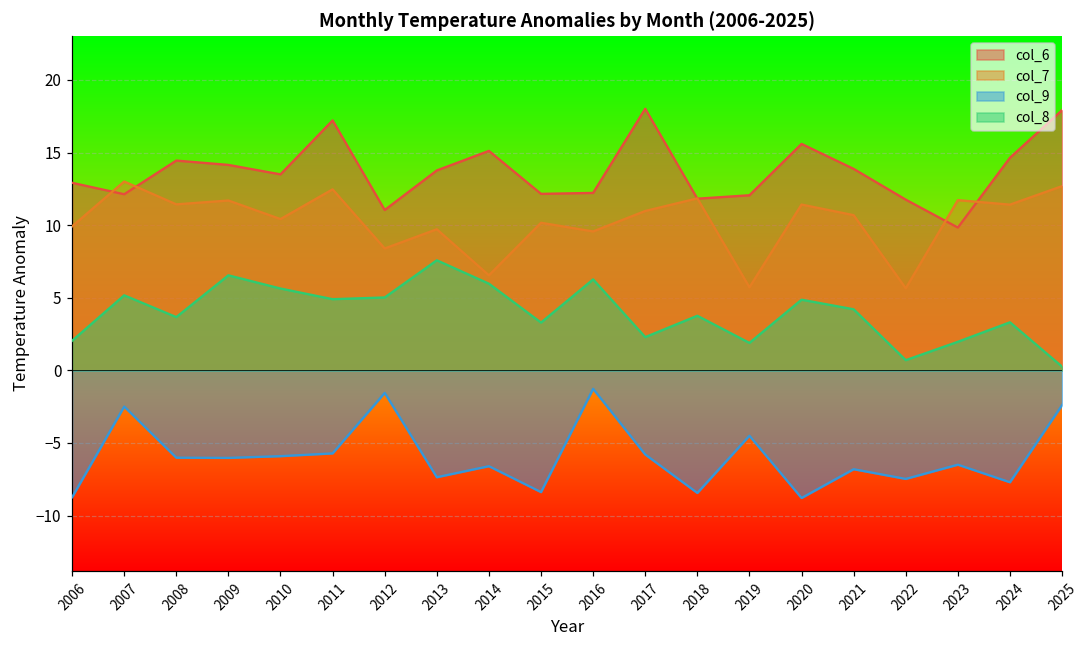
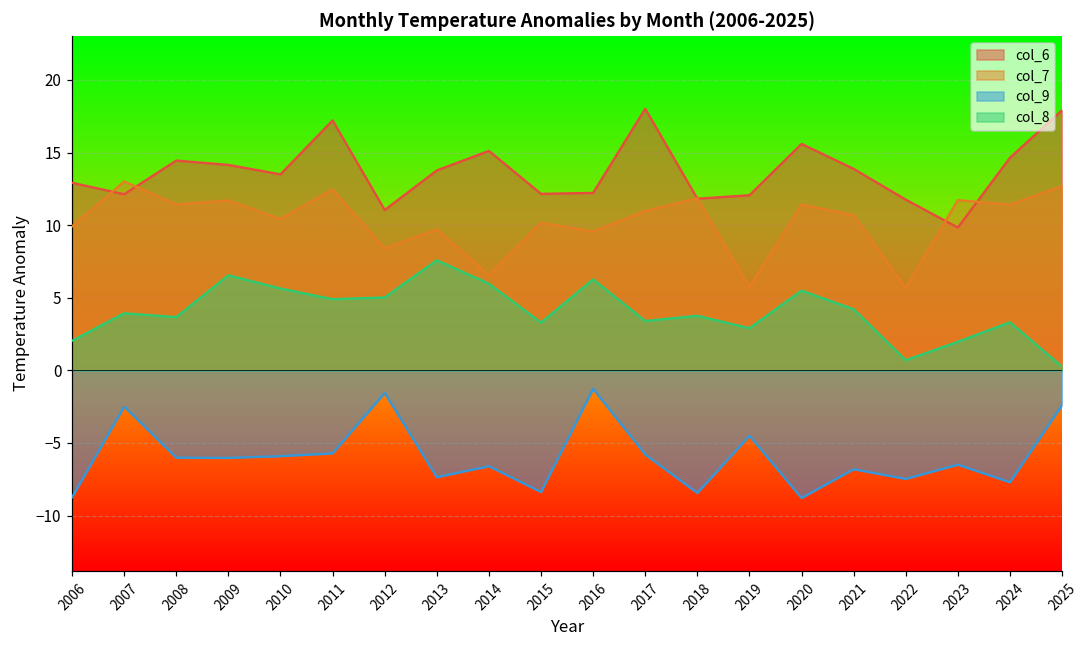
col_8, 2007: 5.2 -> 3.9
col_8, 2017: 2.3 -> 3.4
col_8, 2019: 1.9 -> 2.9
col_8, 2020: 4.9 -> 5.5
